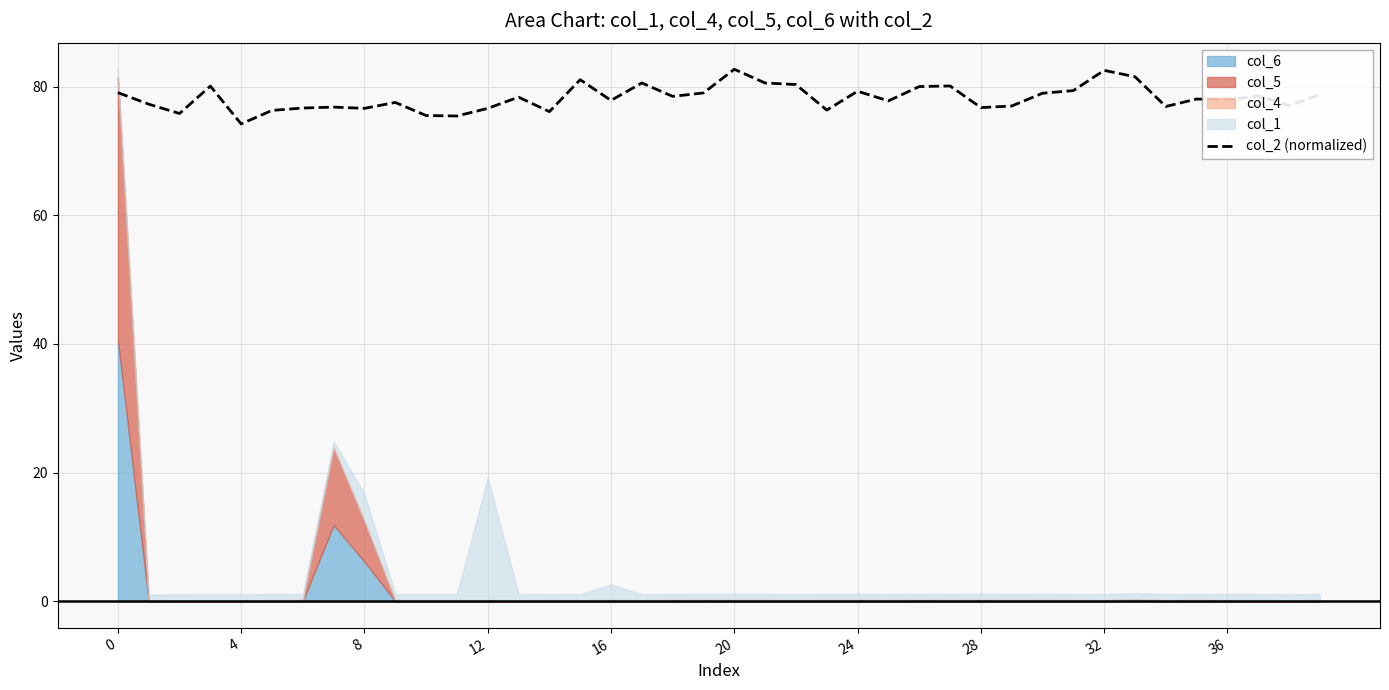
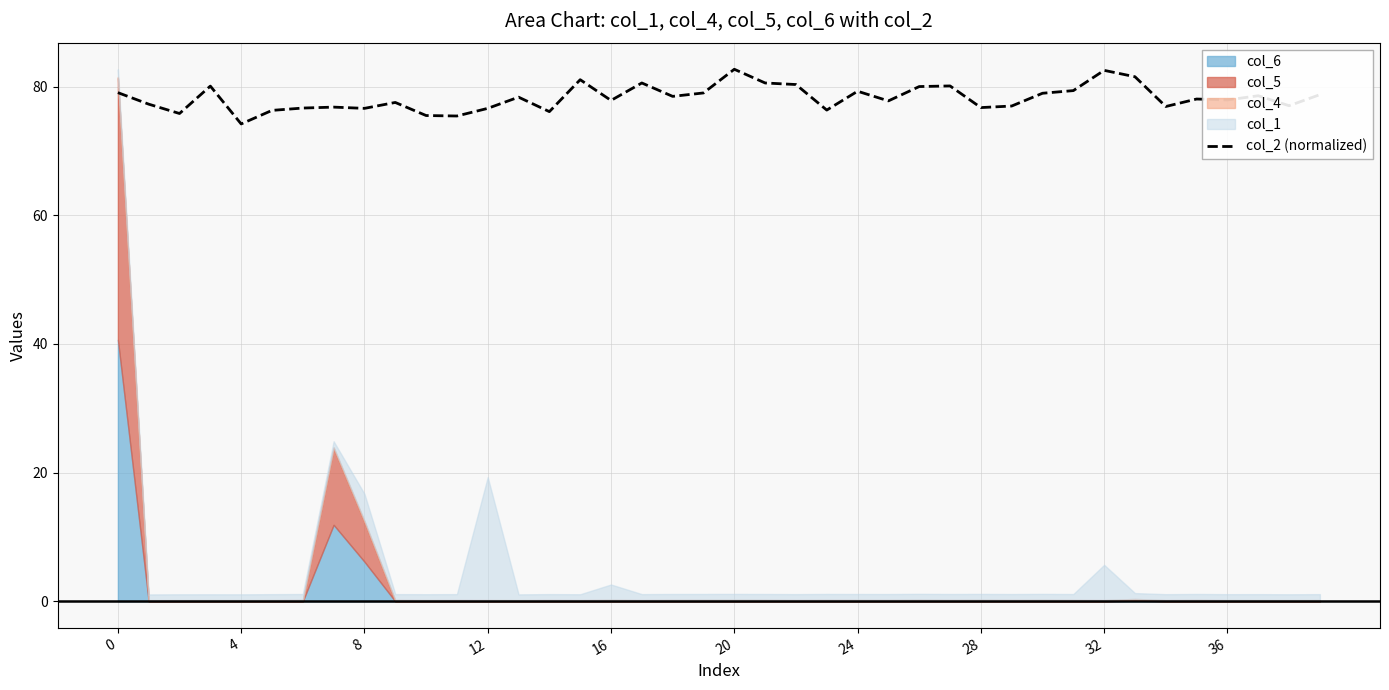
col_1, 32: 1 -> 5
